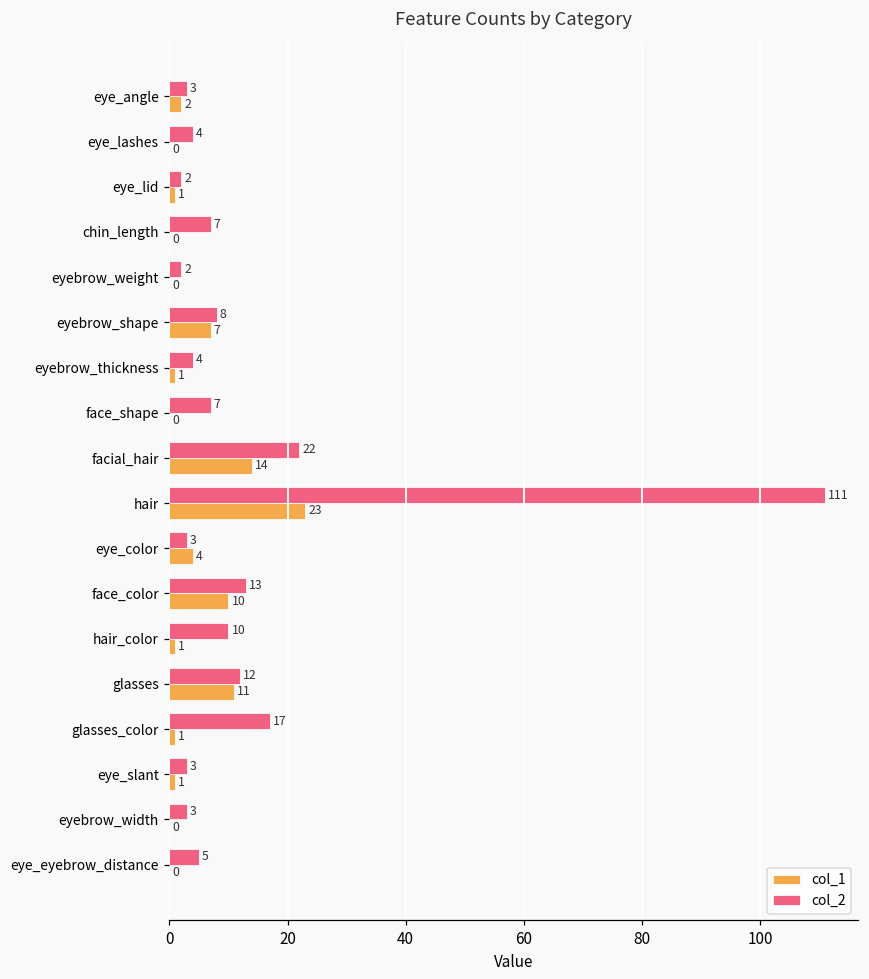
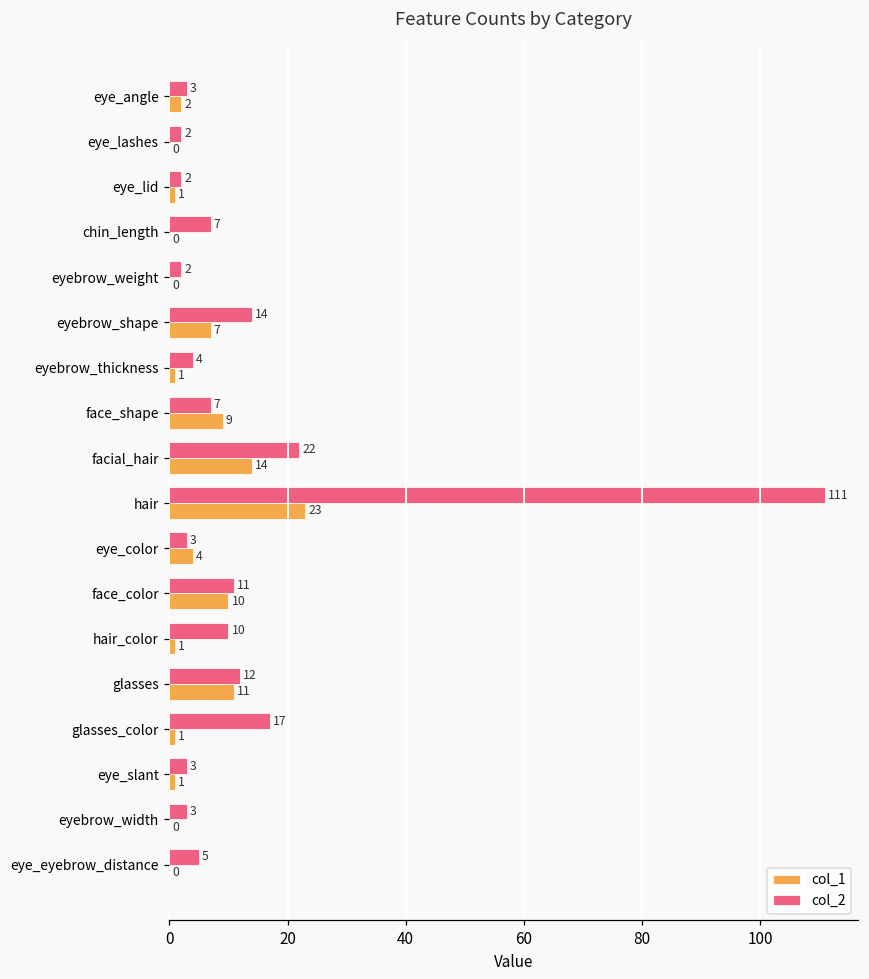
col_2, eye_lashes: 4 -> 2
col_2, eyebrow_shape: 8 -> 14
col_1, face_shape: 0 -> 9
col_2, face_color: 13 -> 11
